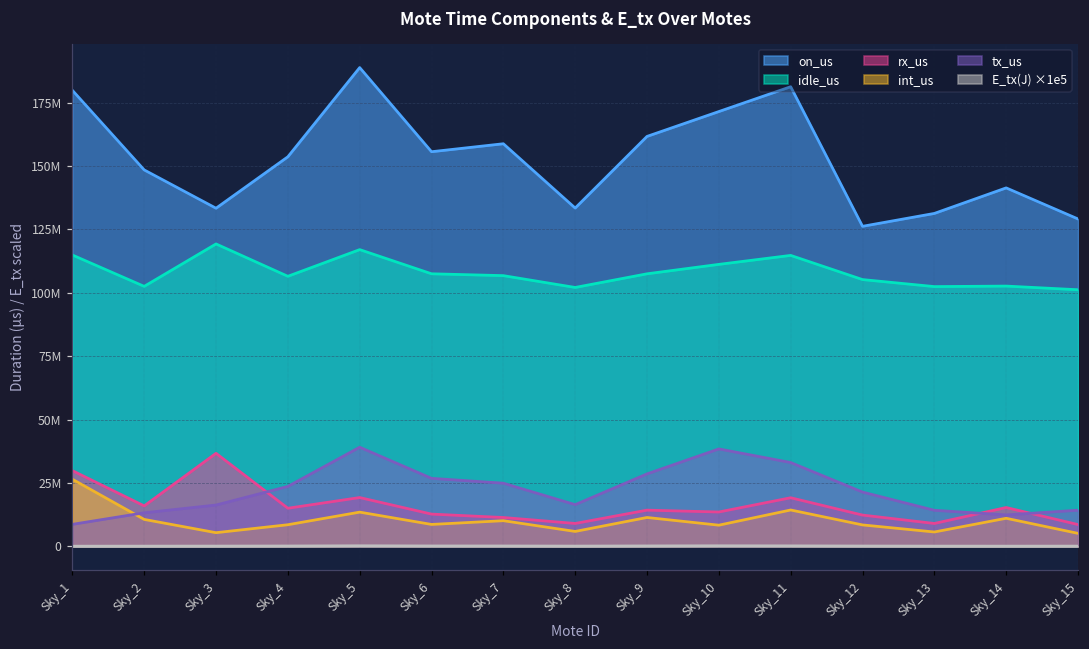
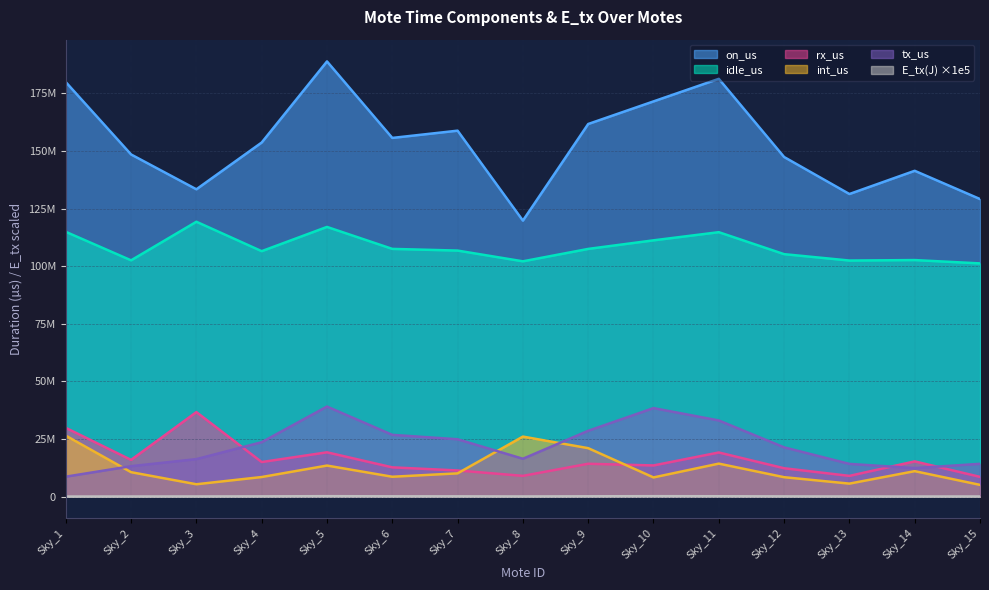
on_us, Sky_8: 133000000 -> 120000000
int_us, Sky_8: 6000000 -> 26000000
int_us, Sky_9: 11000000 -> 21000000
on_us, Sky_12: 126000000 -> 147000000
